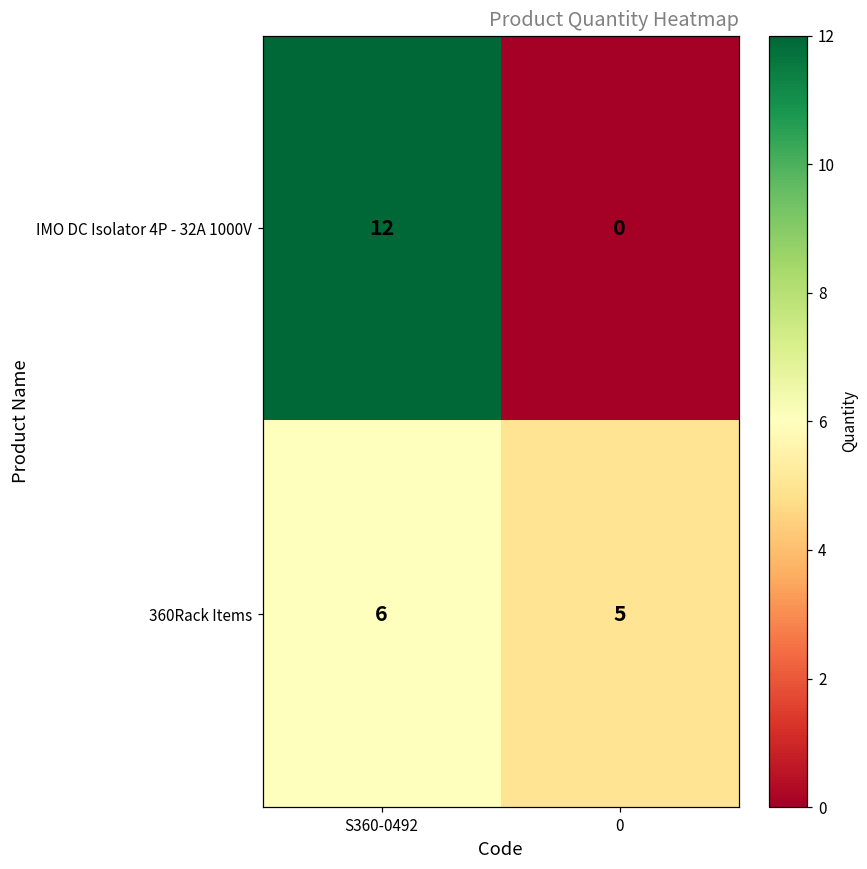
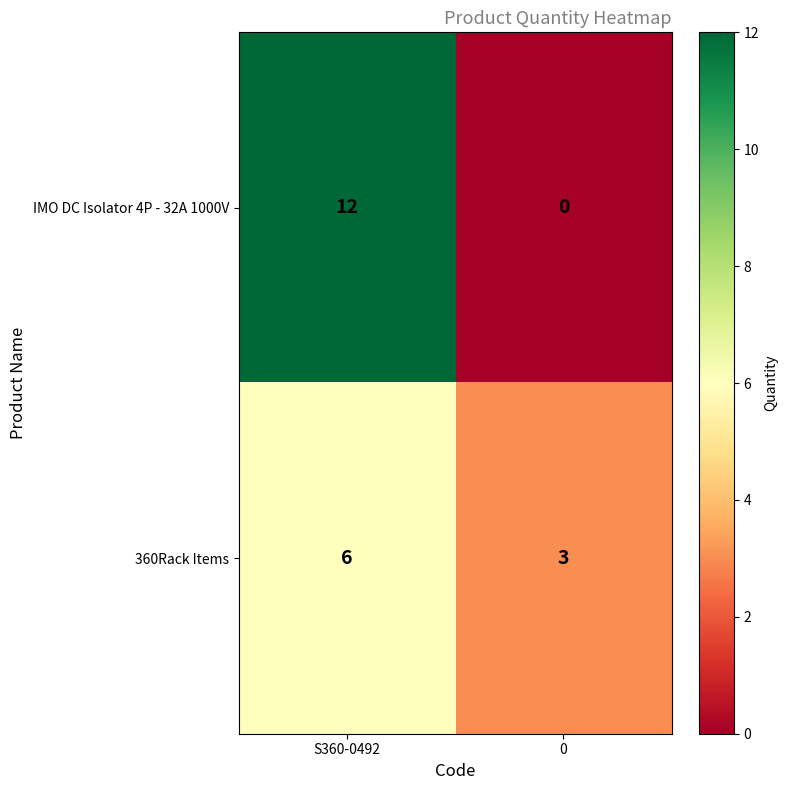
360Rack Items, 0: 5 -> 3
